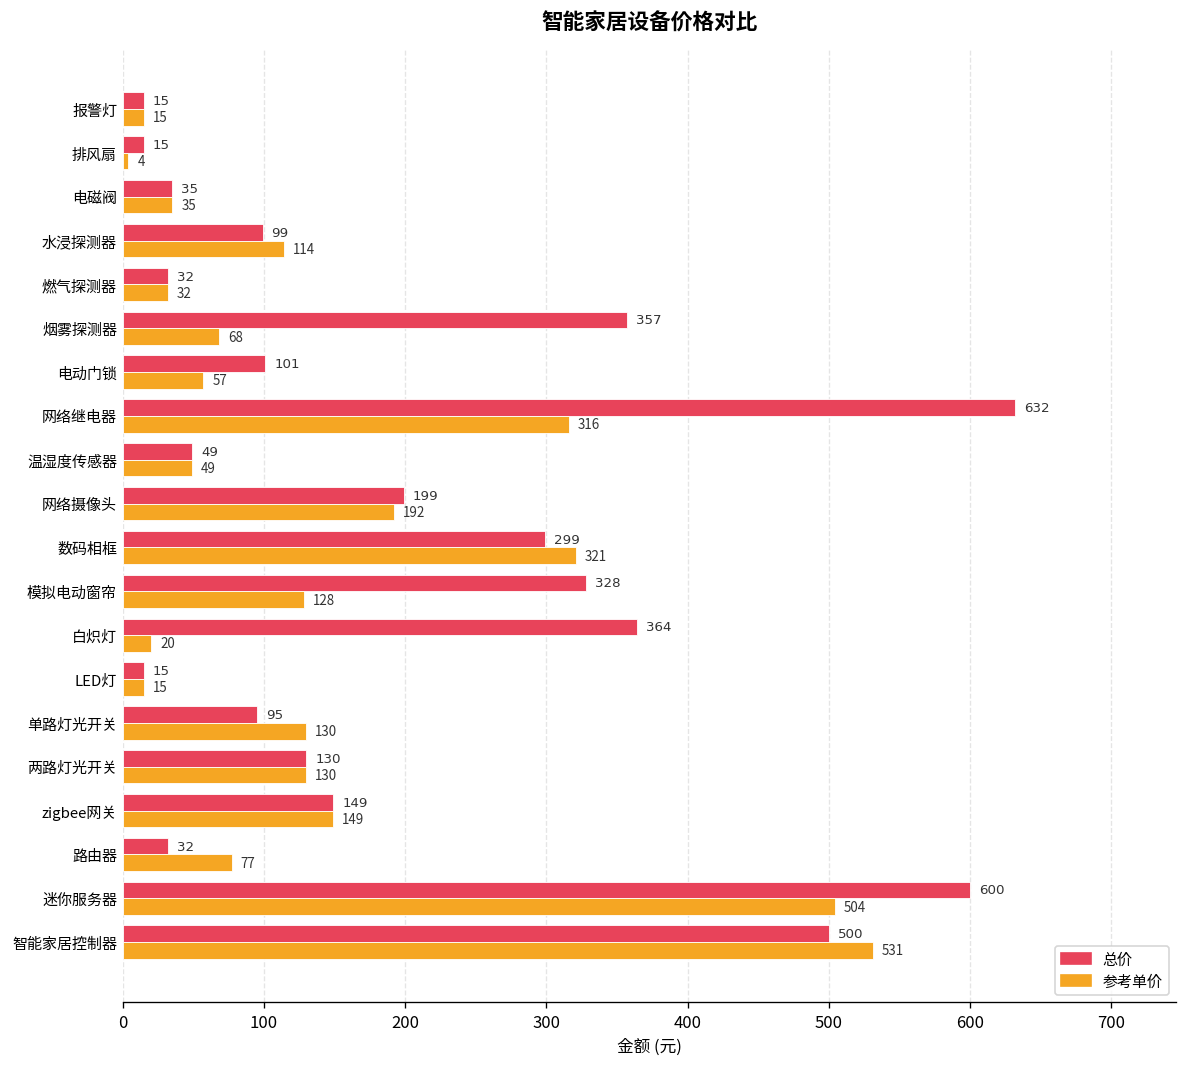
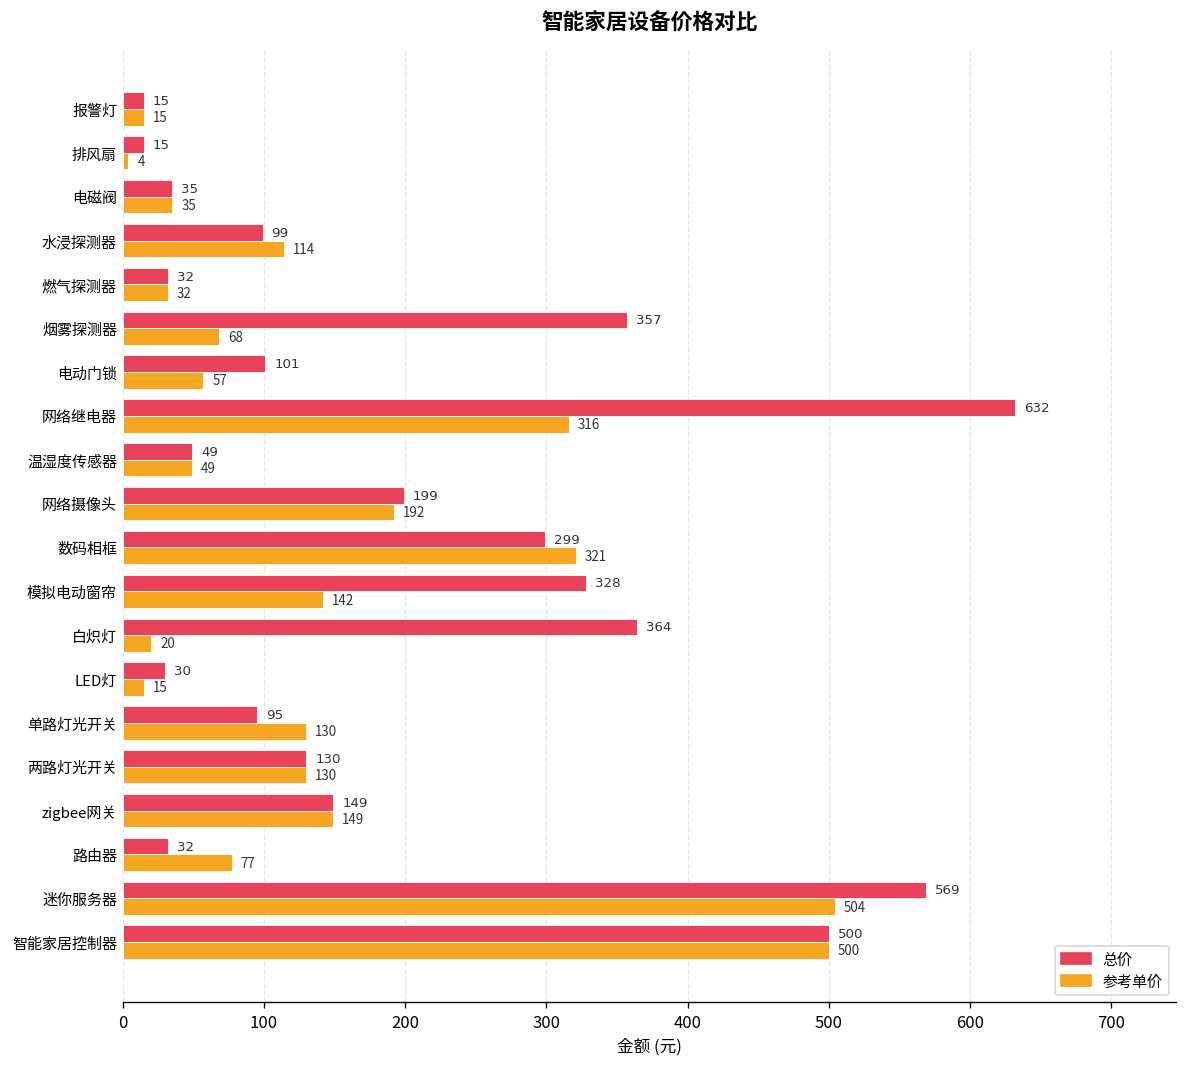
参考单价, 模拟电动窗帘: 128 -> 142
总价, LED灯: 15 -> 30
总价, 迷你服务器: 600 -> 569
参考单价, 智能家居控制器: 531 -> 500
